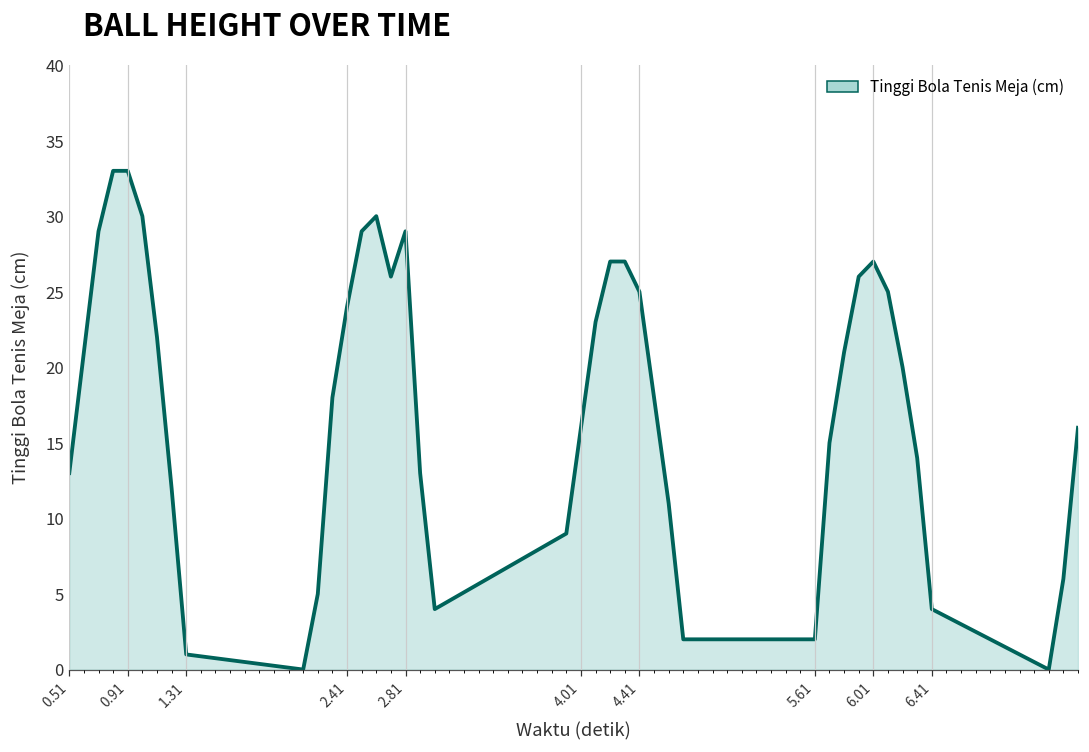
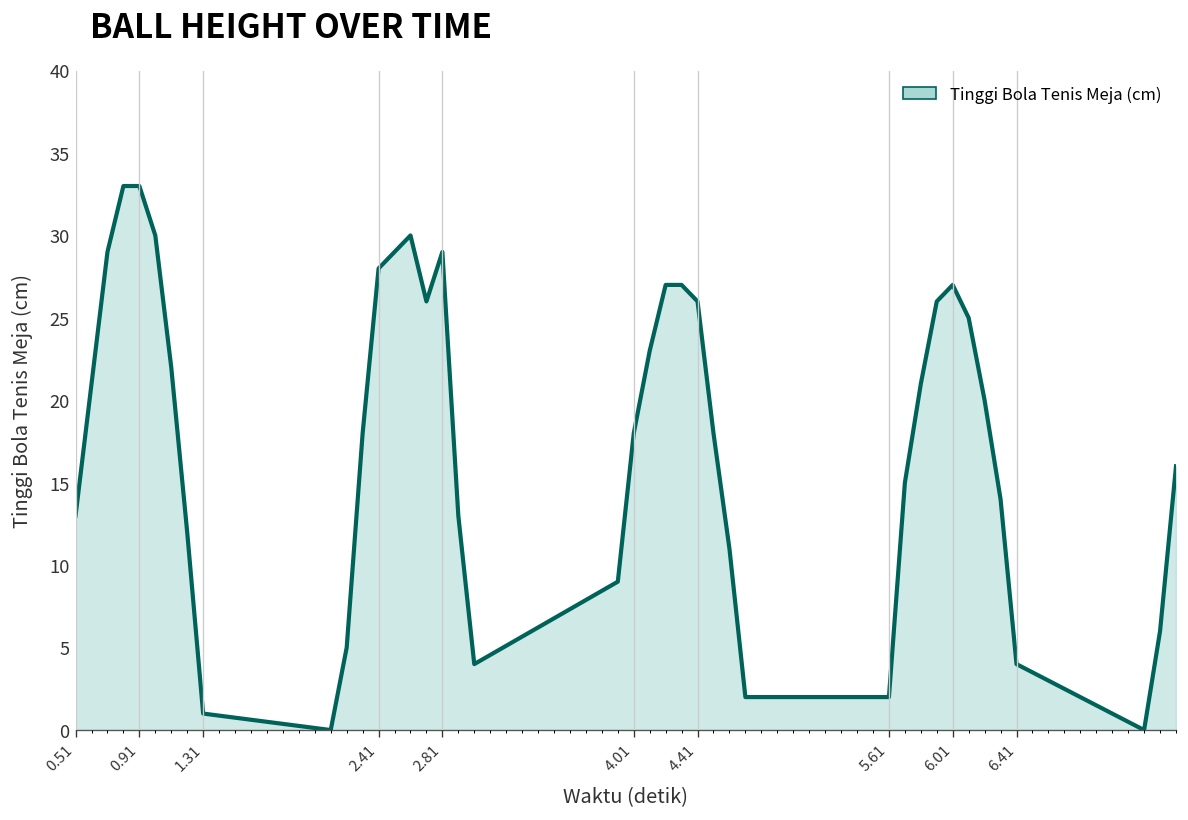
2.41: 24 -> 28
4.01: 16 -> 18
4.41: 25 -> 26
